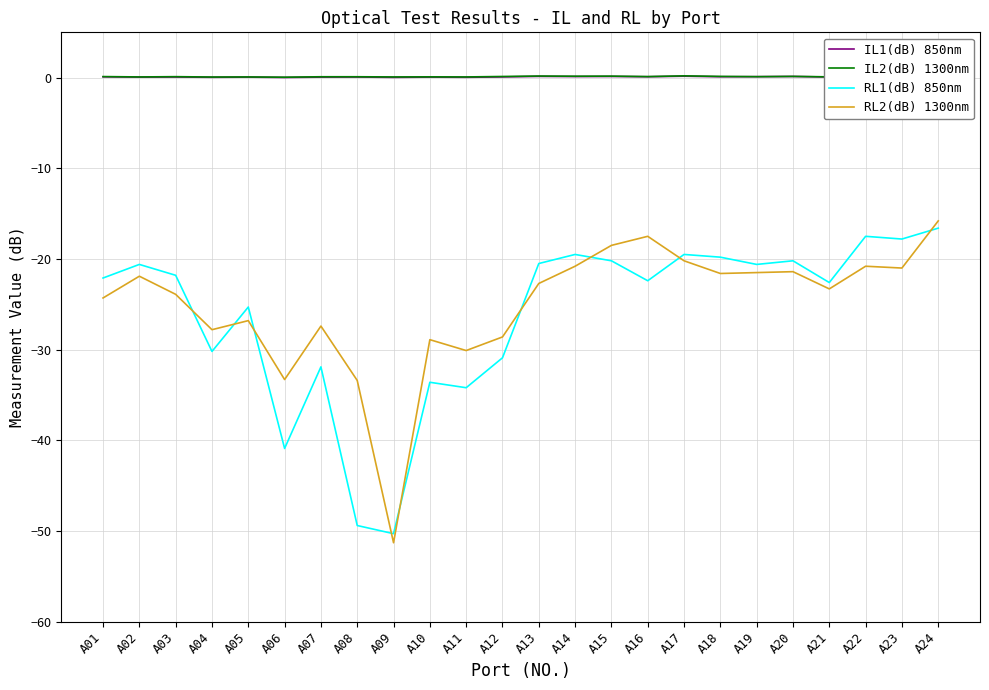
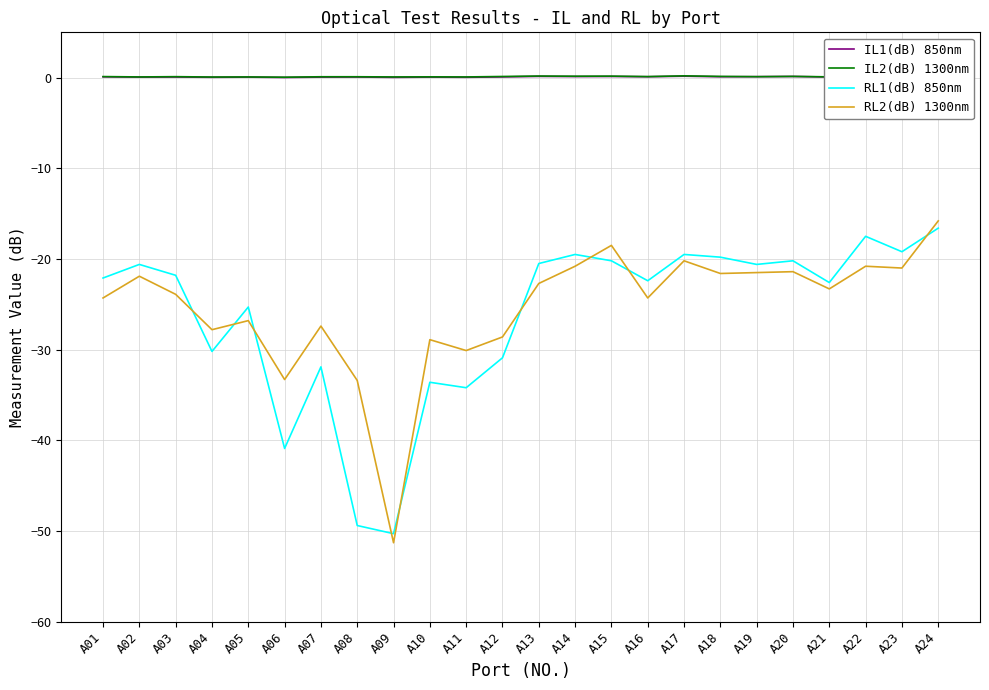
RL2(dB) 1300nm, A16: -18 -> -24
RL1(dB) 850nm, A23: -18 -> -19
